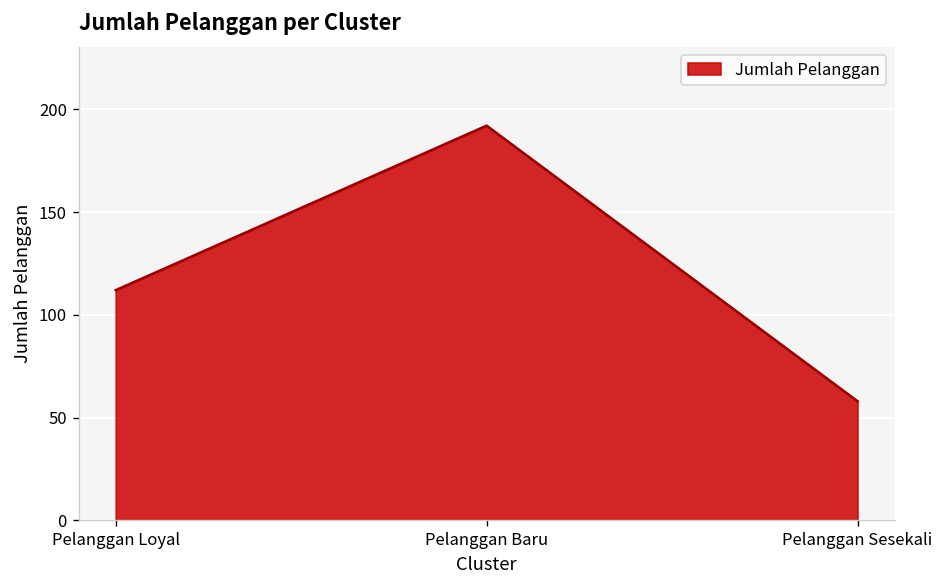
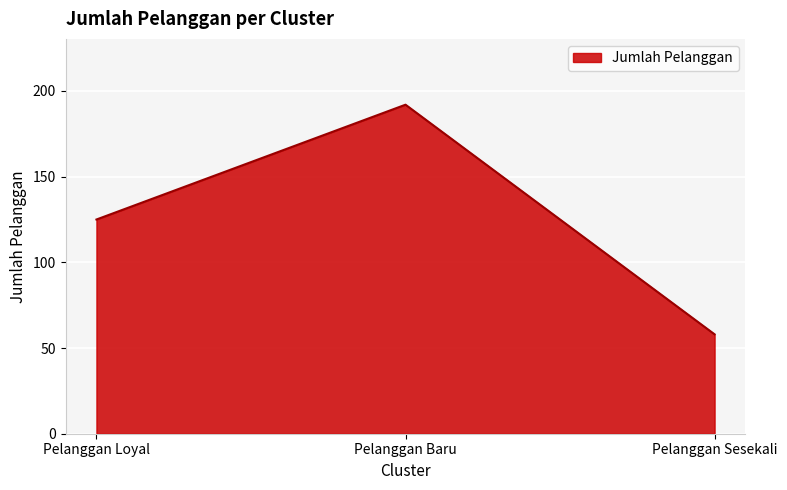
Pelanggan Loyal: 112 -> 125
